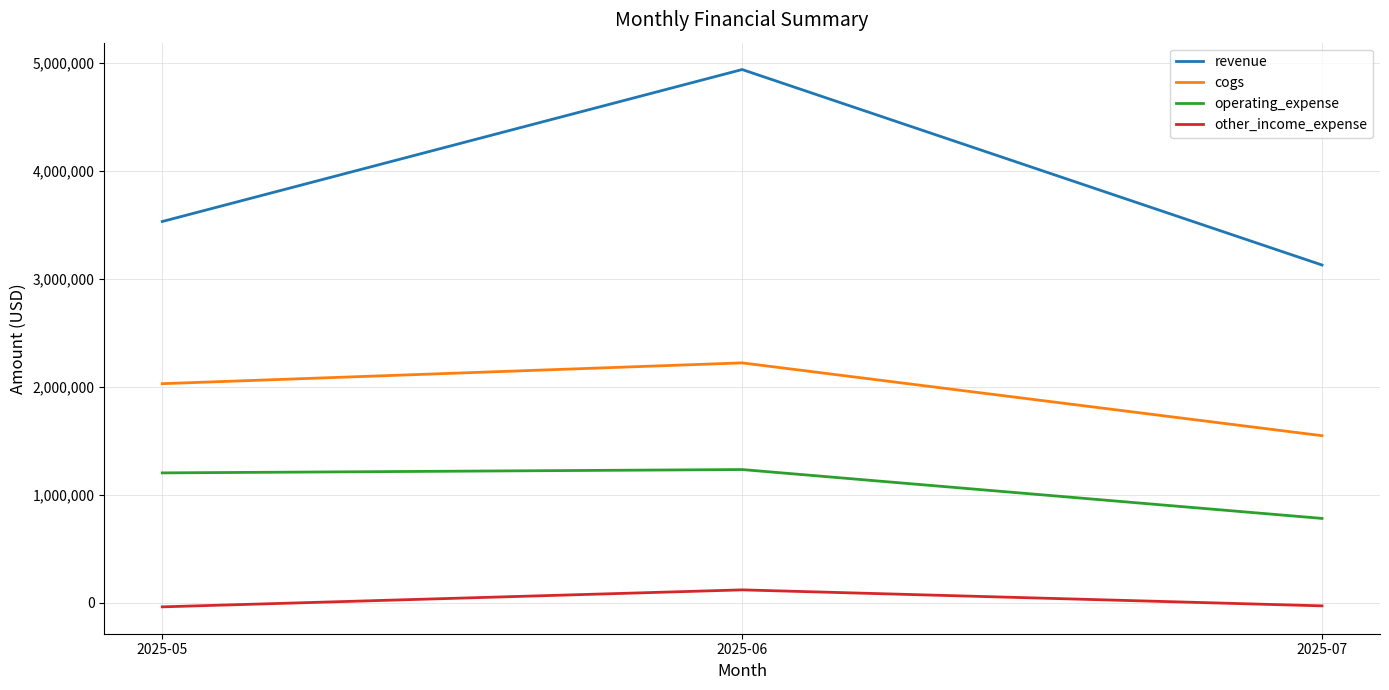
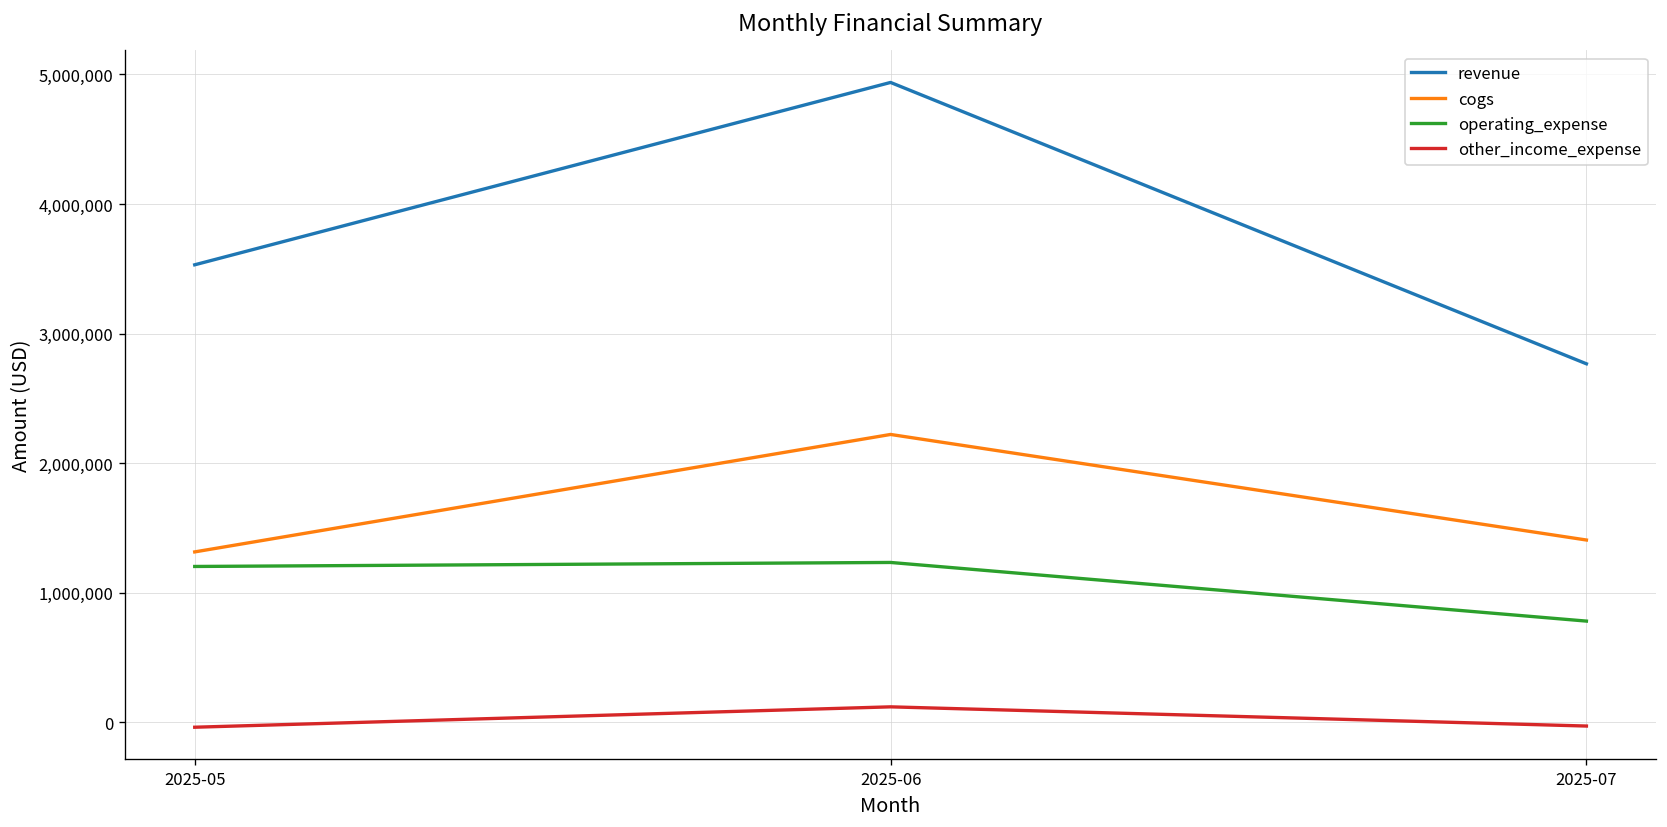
cogs, 2025-05: 2,030,000 -> 1,320,000
revenue, 2025-07: 3,130,000 -> 2,770,000
cogs, 2025-07: 1,550,000 -> 1,410,000
